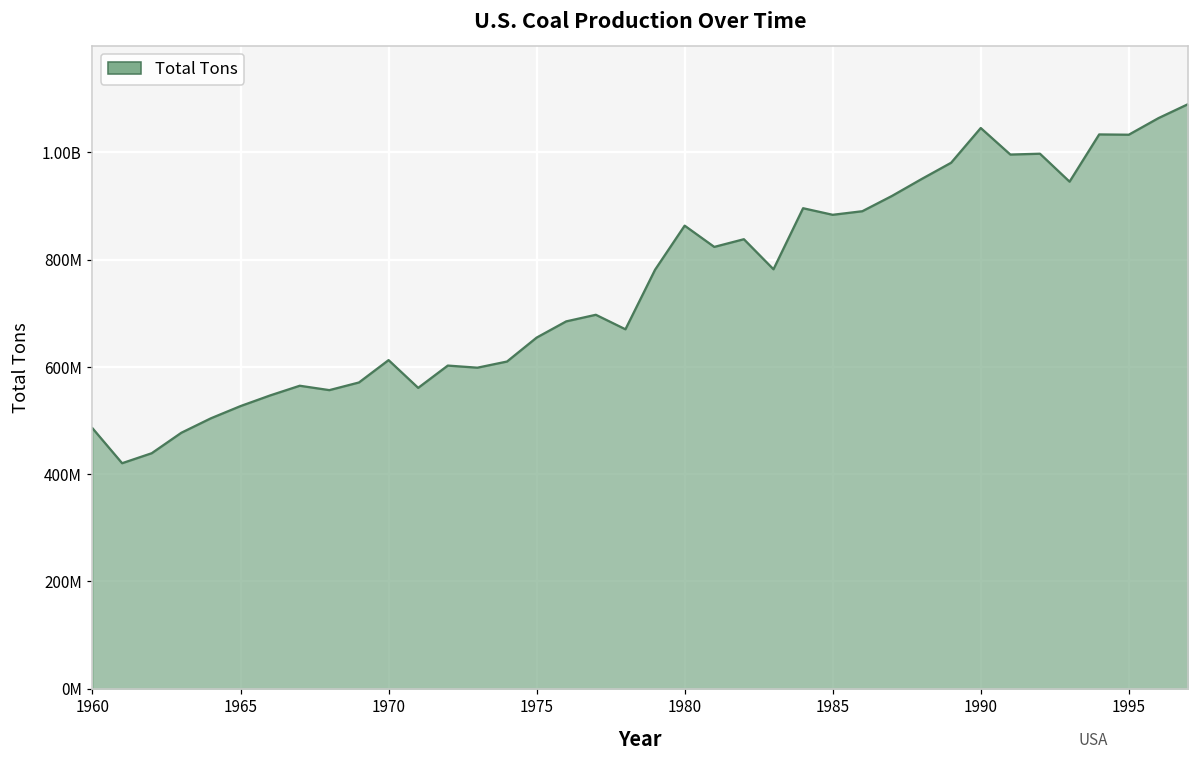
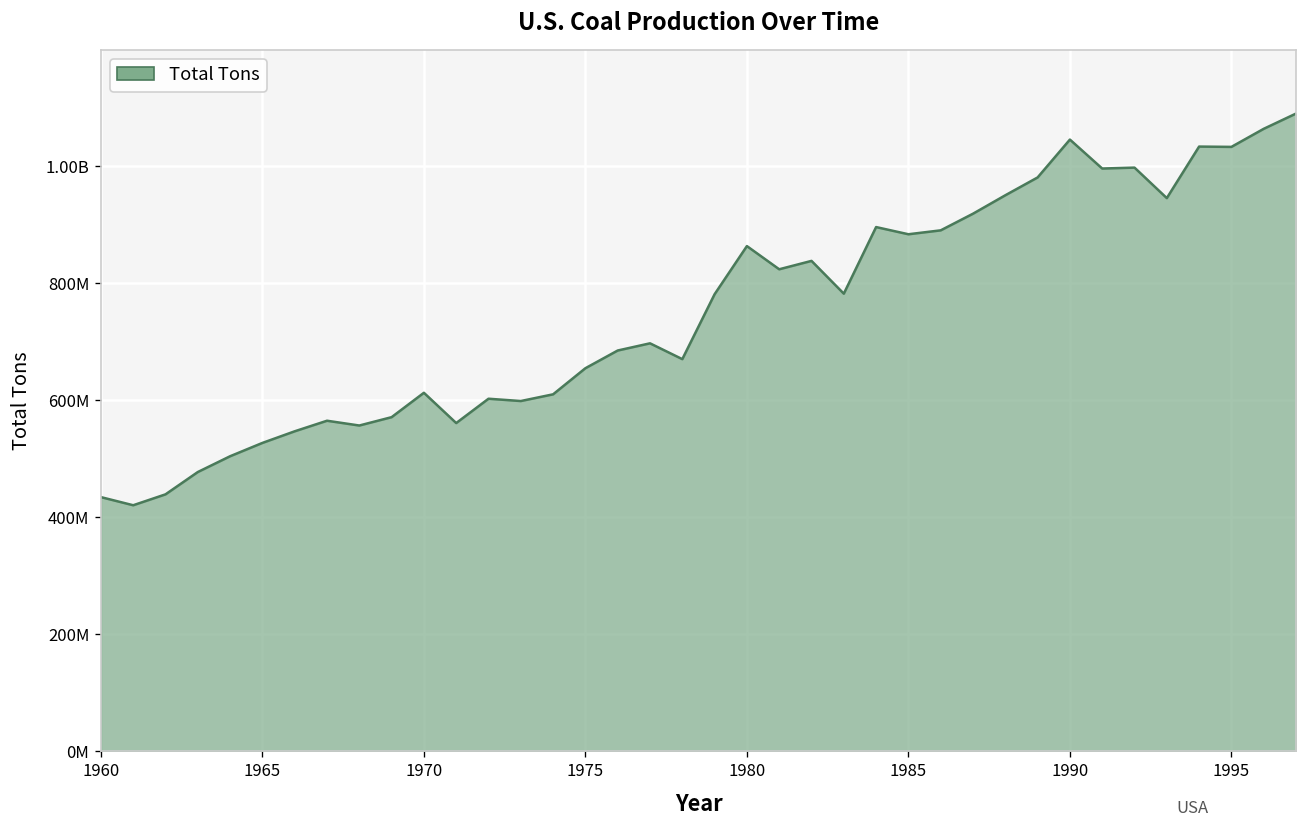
1960: 490000000 -> 430000000
